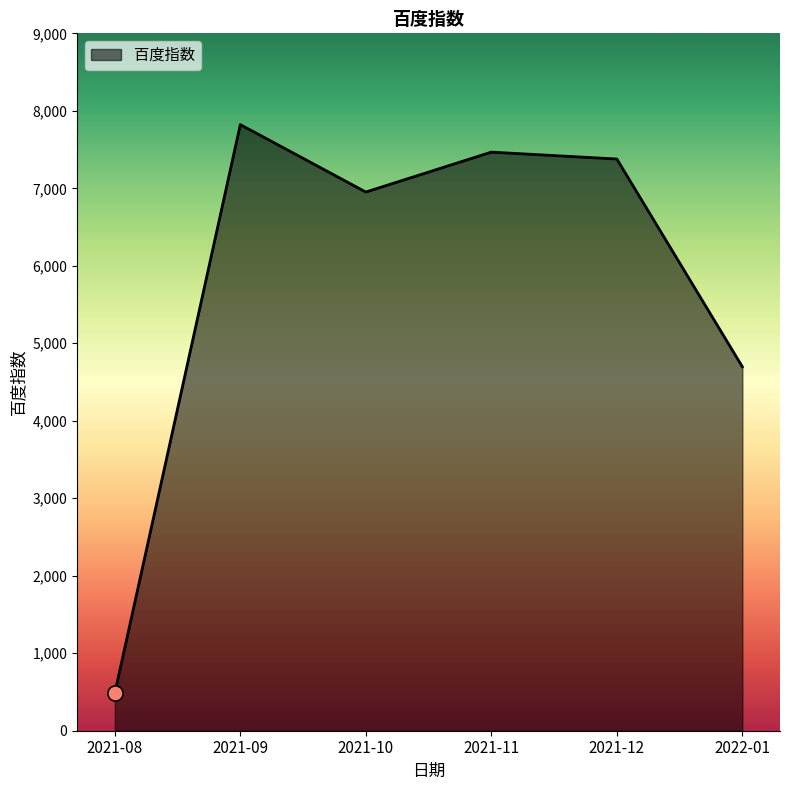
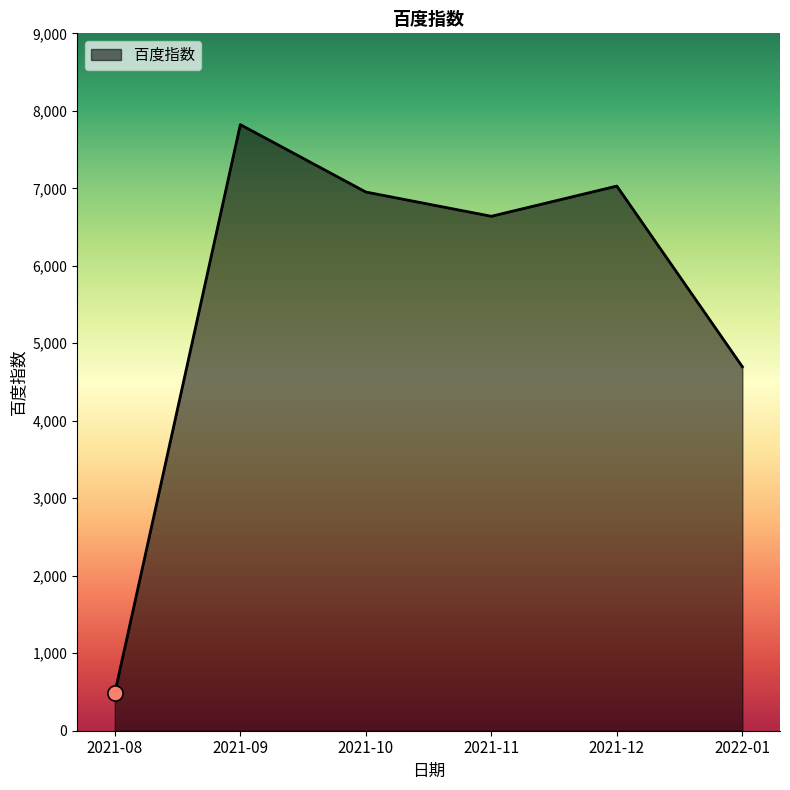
百度指数, 2021-11: 7,500 -> 6,600
百度指数, 2021-12: 7,400 -> 7,000
